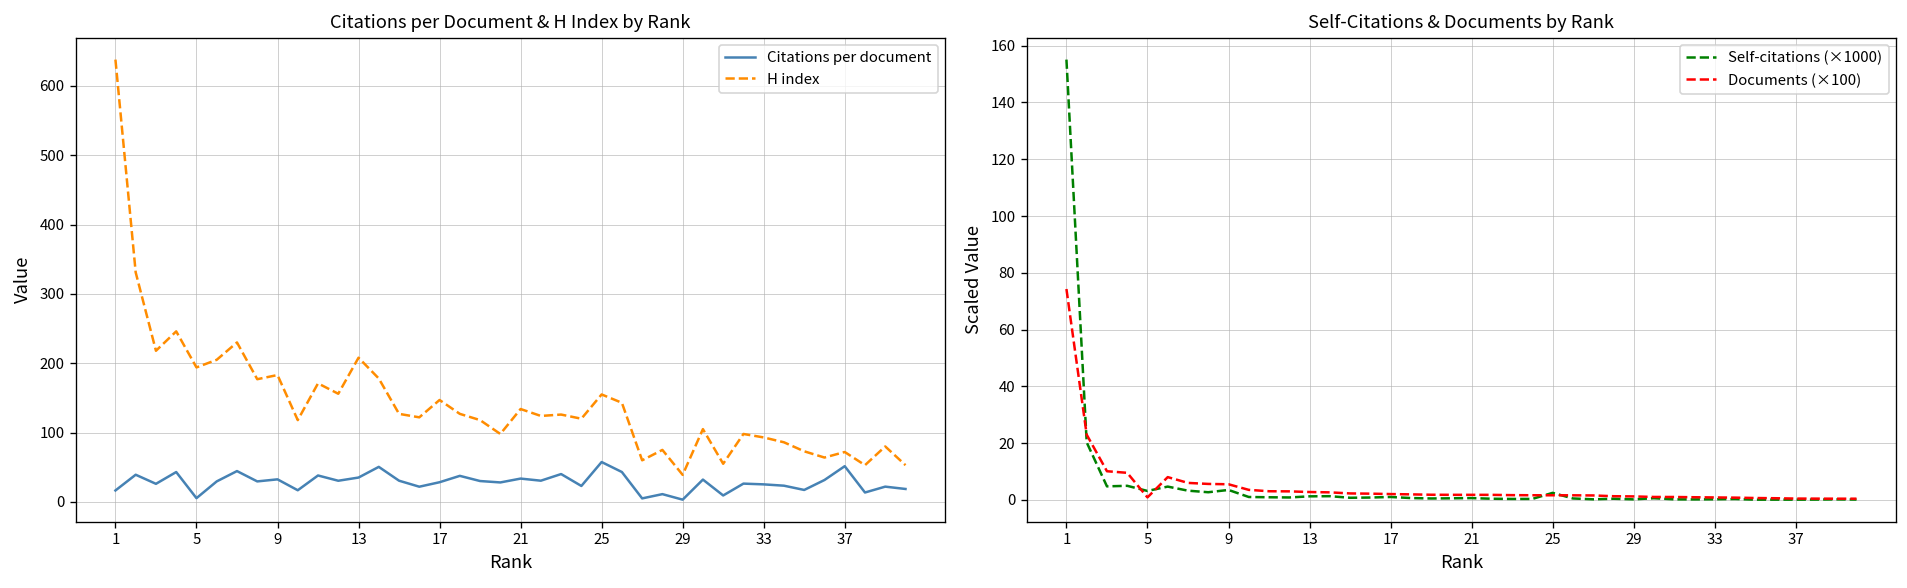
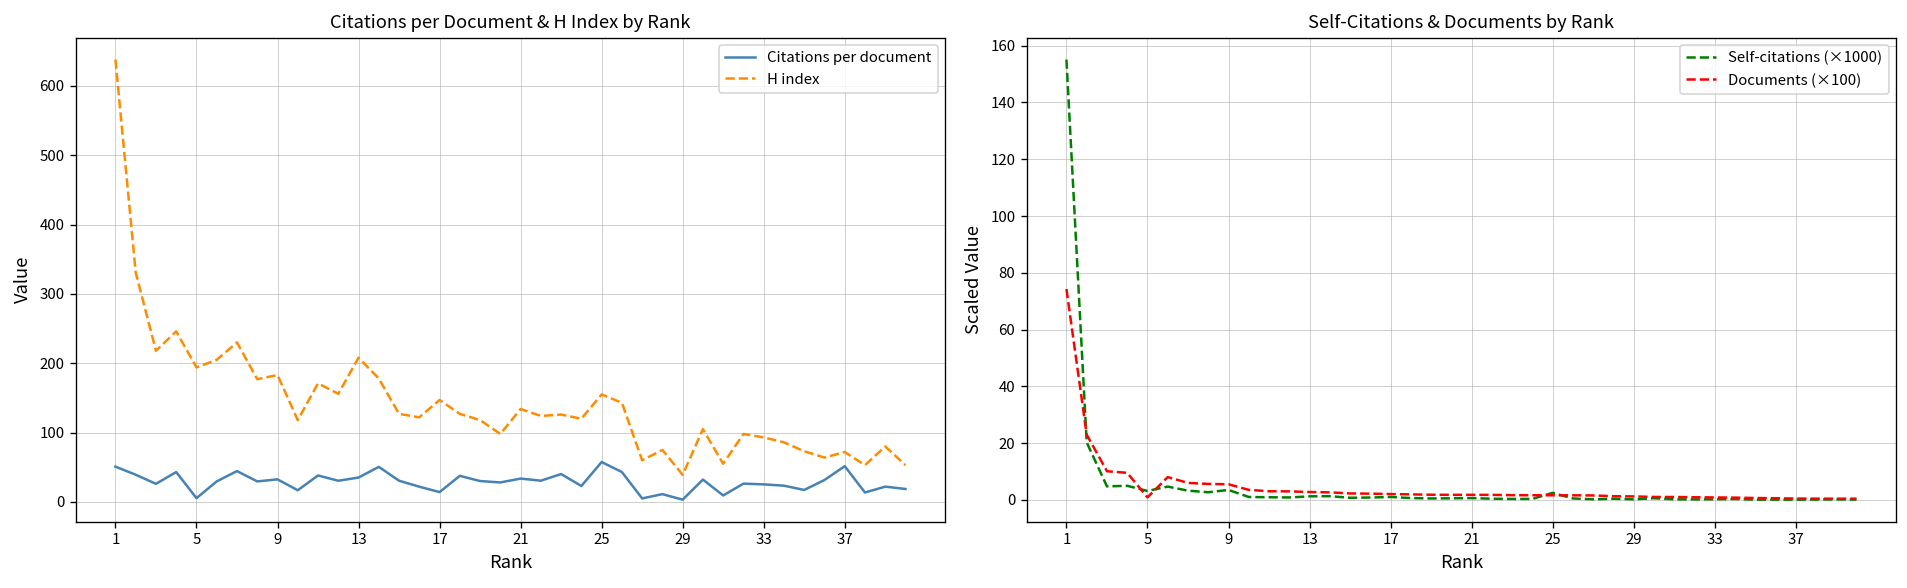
Citations per Document & H Index by Rank, Citations per document, 1: 20 -> 50
Citations per Document & H Index by Rank, Citations per document, 17: 30 -> 10
